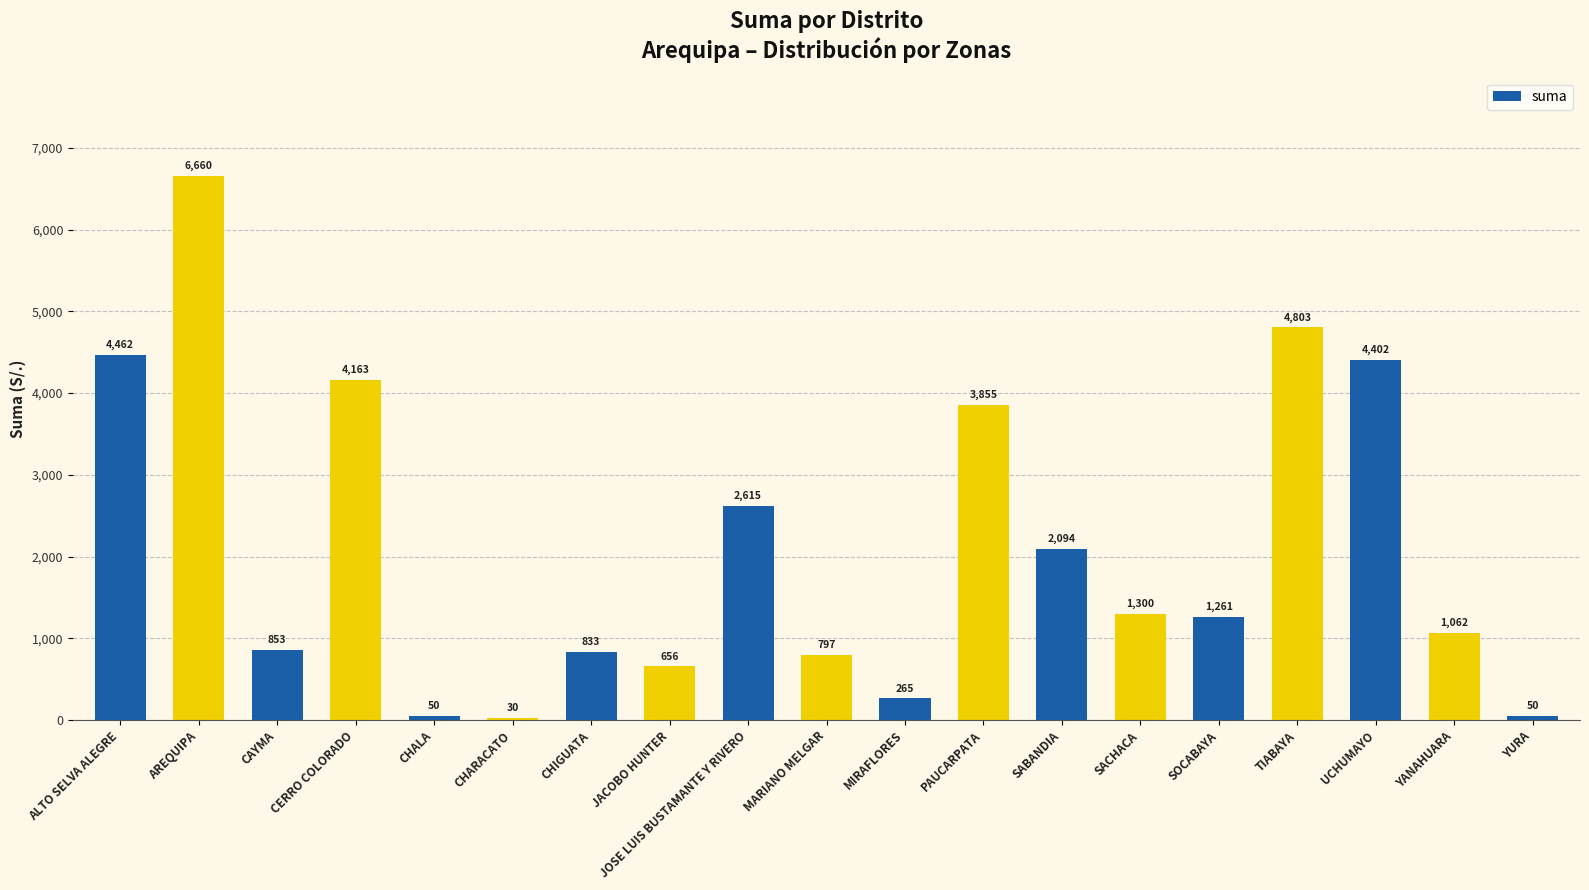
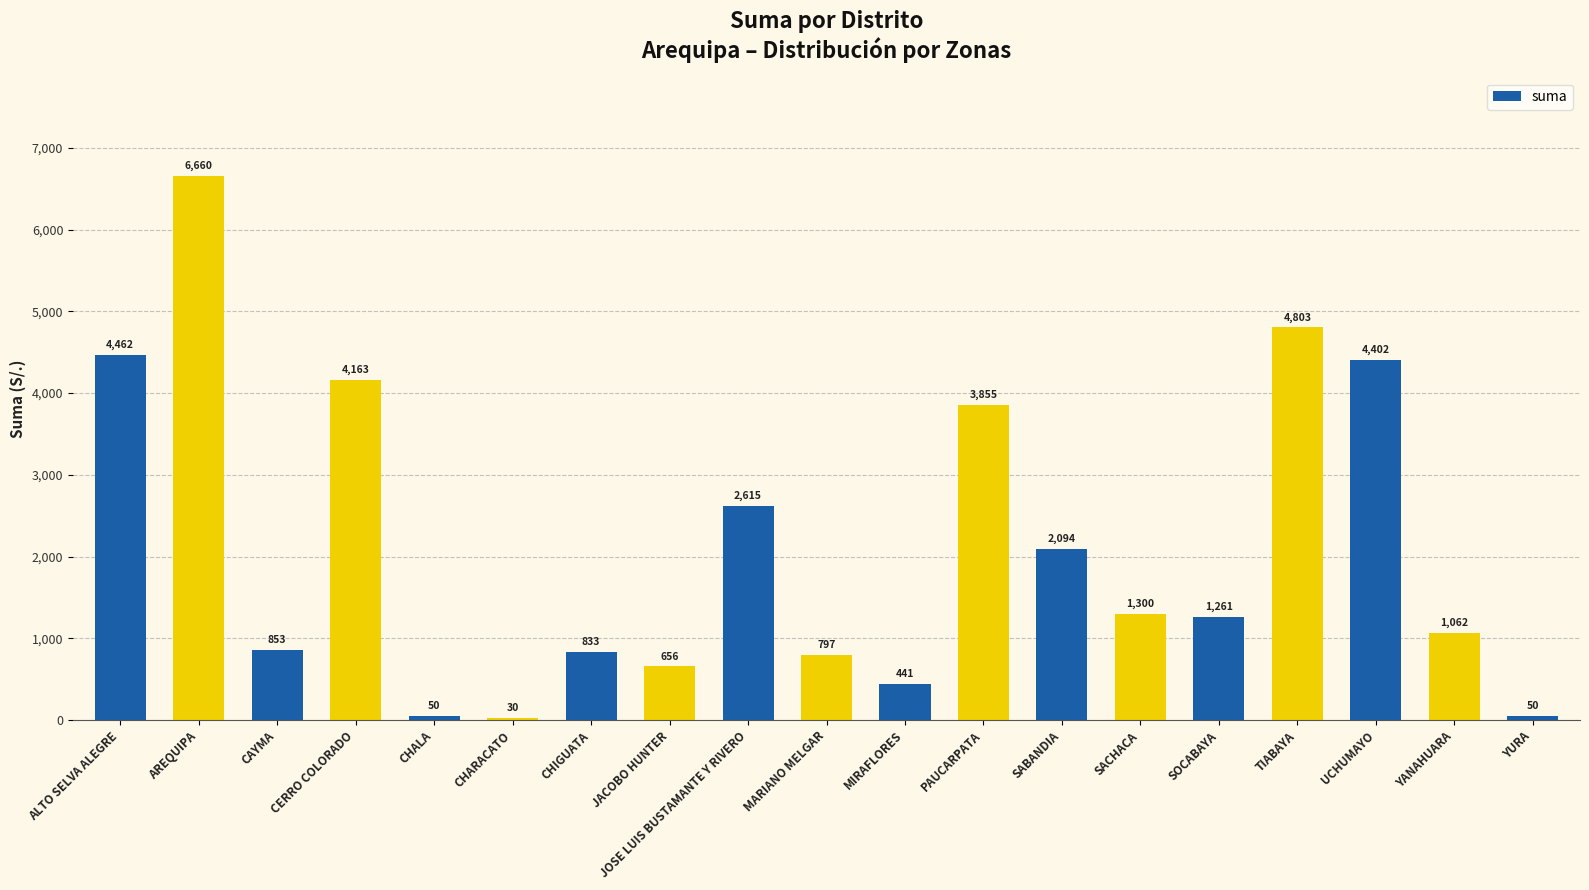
MIRAFLORES: 265 -> 441
